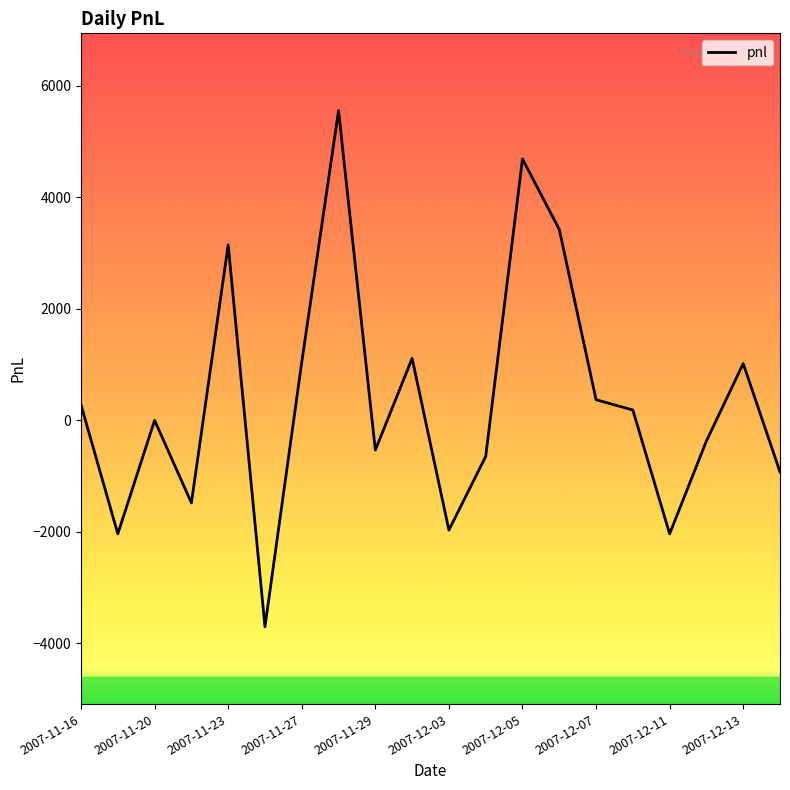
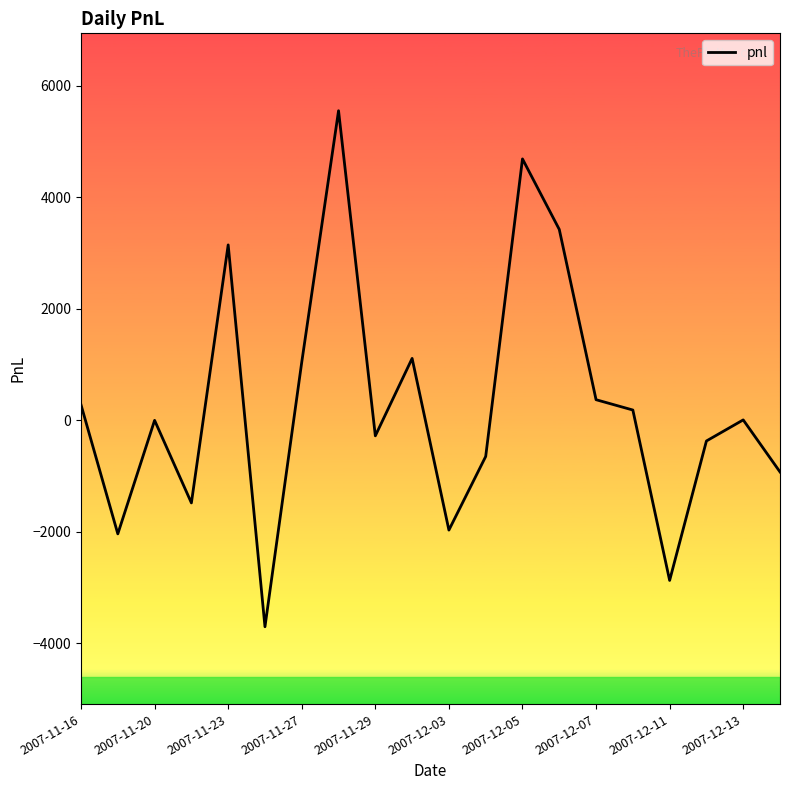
2007-11-29: -500 -> -300
2007-12-11: -2000 -> -2900
2007-12-13: 1000 -> 0
